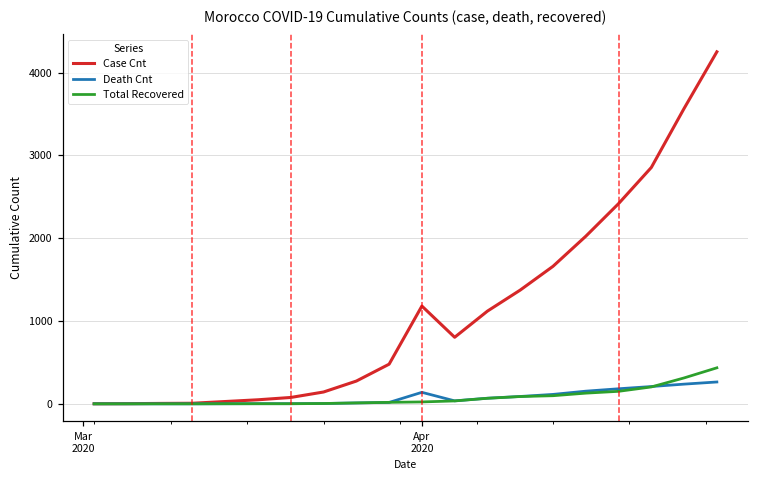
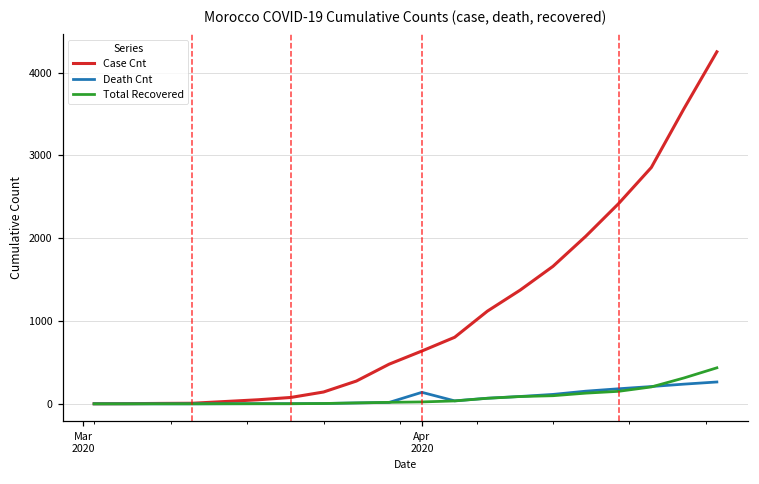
Case Cnt, Apr 2020: 1200 -> 600
